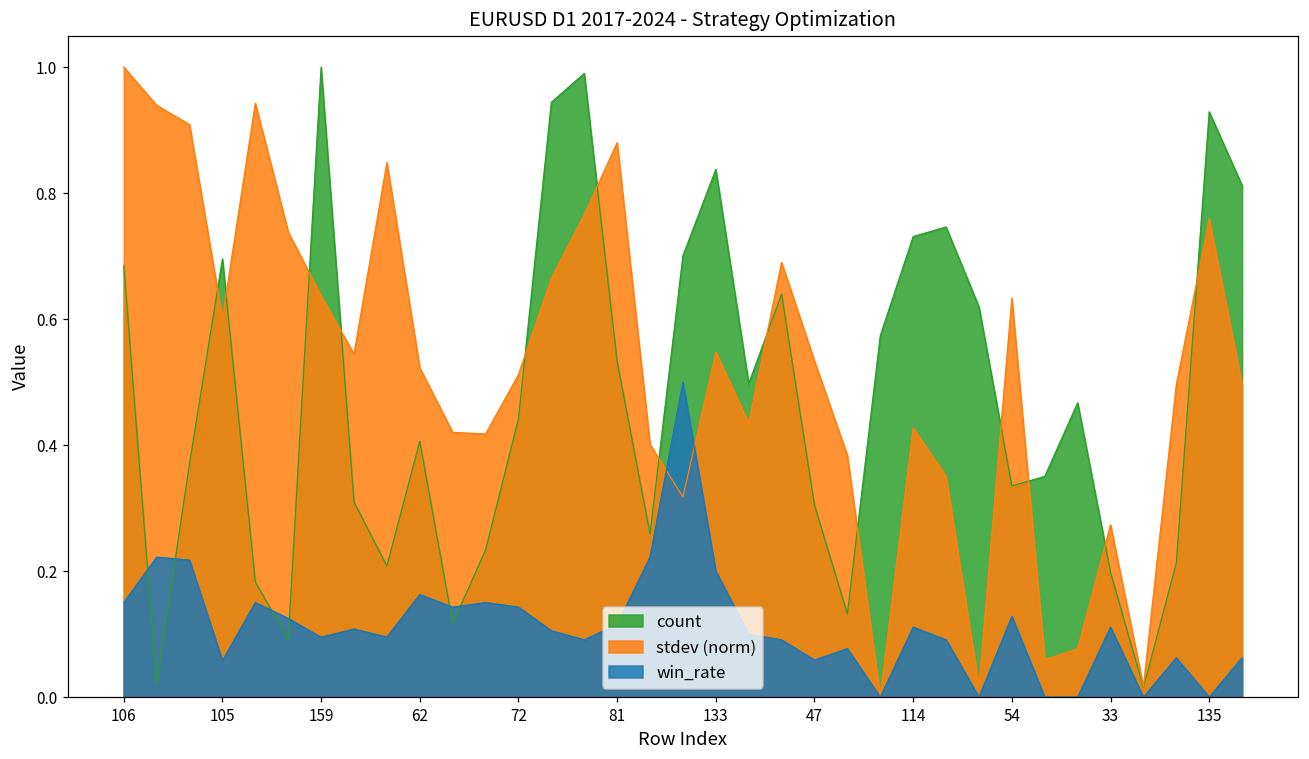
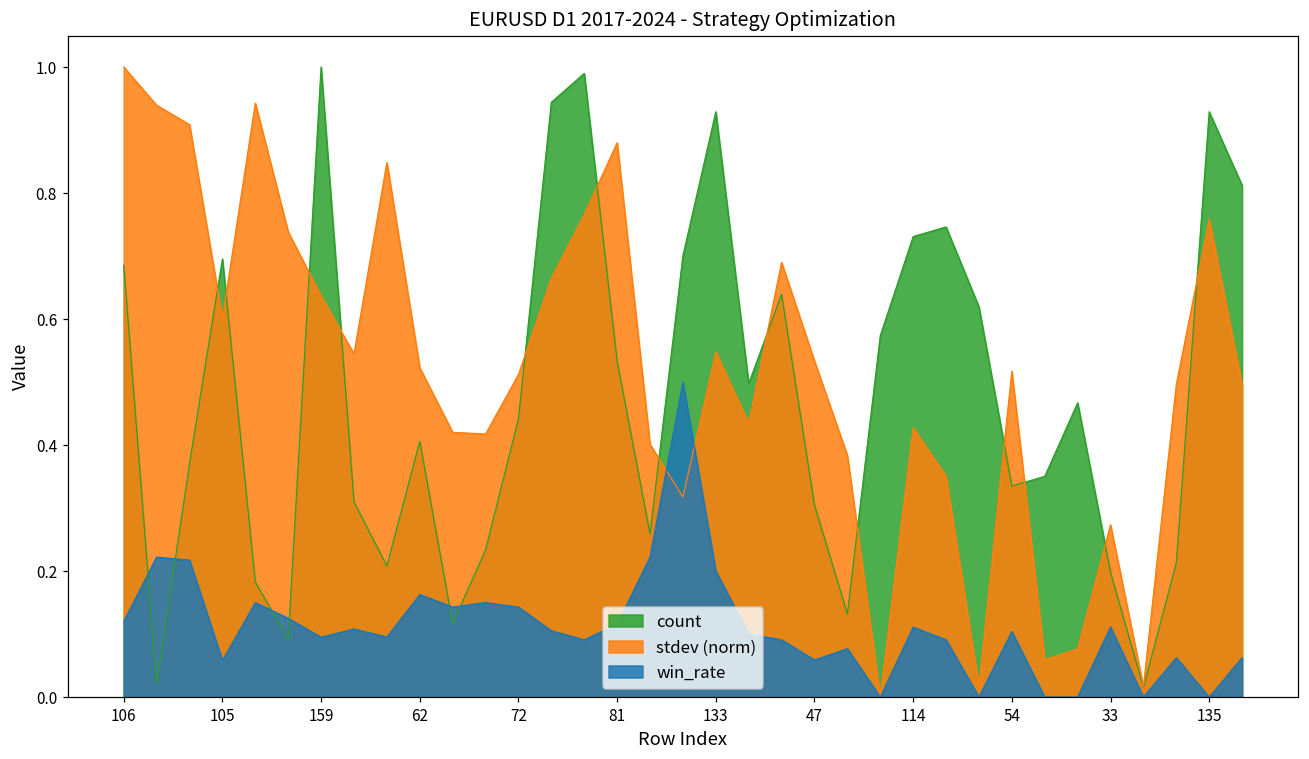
win_rate, 106: 0.15 -> 0.12
count, 133: 0.84 -> 0.93
stdev (norm), 54: 0.63 -> 0.52
win_rate, 54: 0.13 -> 0.10
